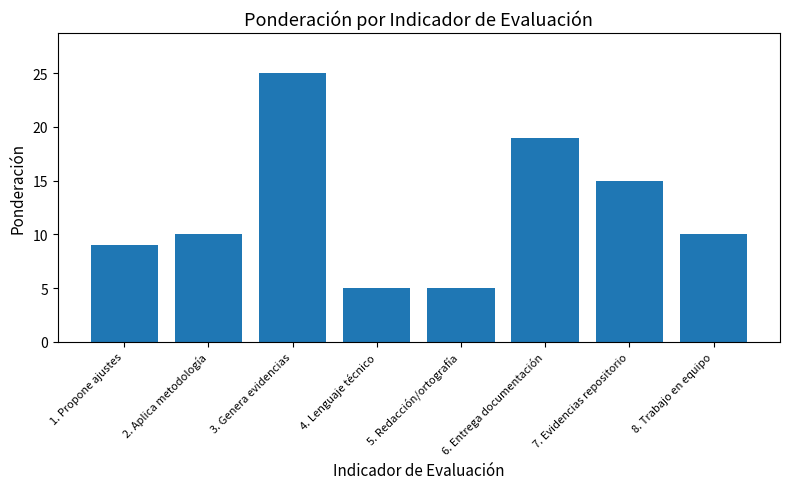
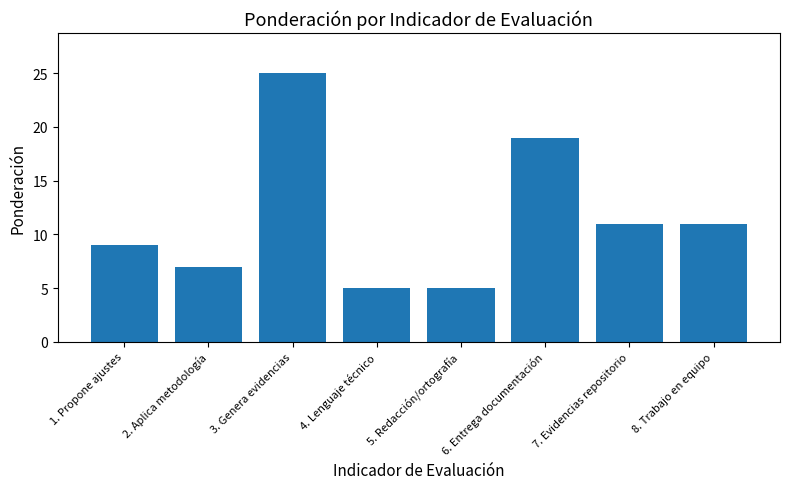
2. Aplica metodología: 10 -> 7
7. Evidencias repositorio: 15 -> 11
8. Trabajo en equipo: 10 -> 11
